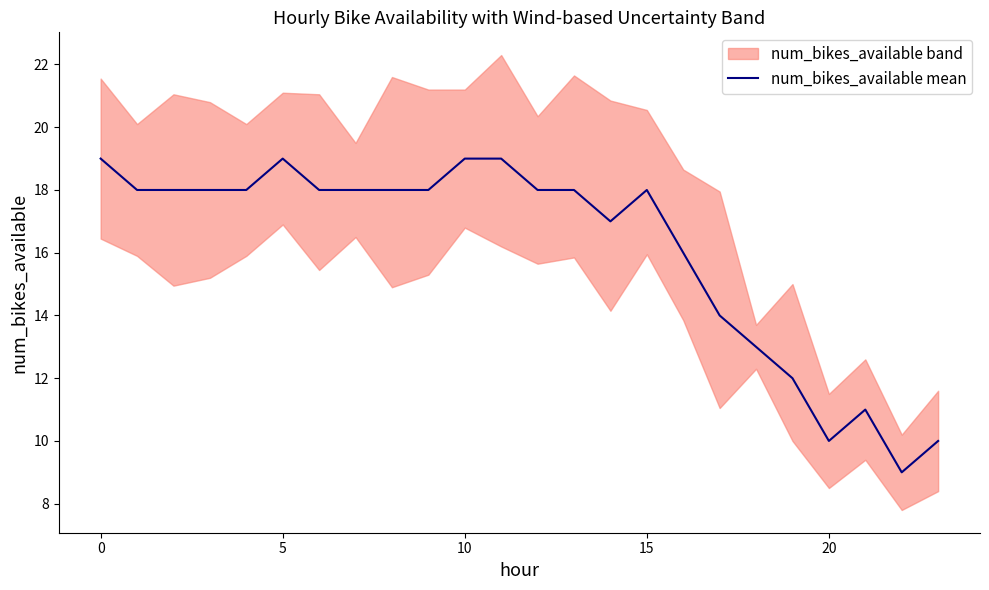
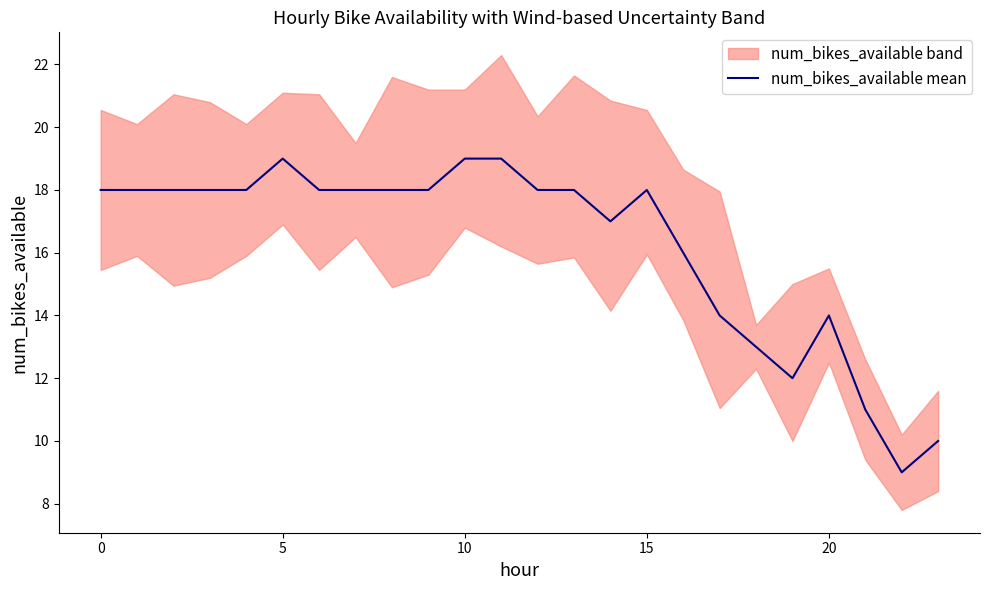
num_bikes_available mean, 0: 19 -> 18
num_bikes_available mean, 20: 10 -> 14
